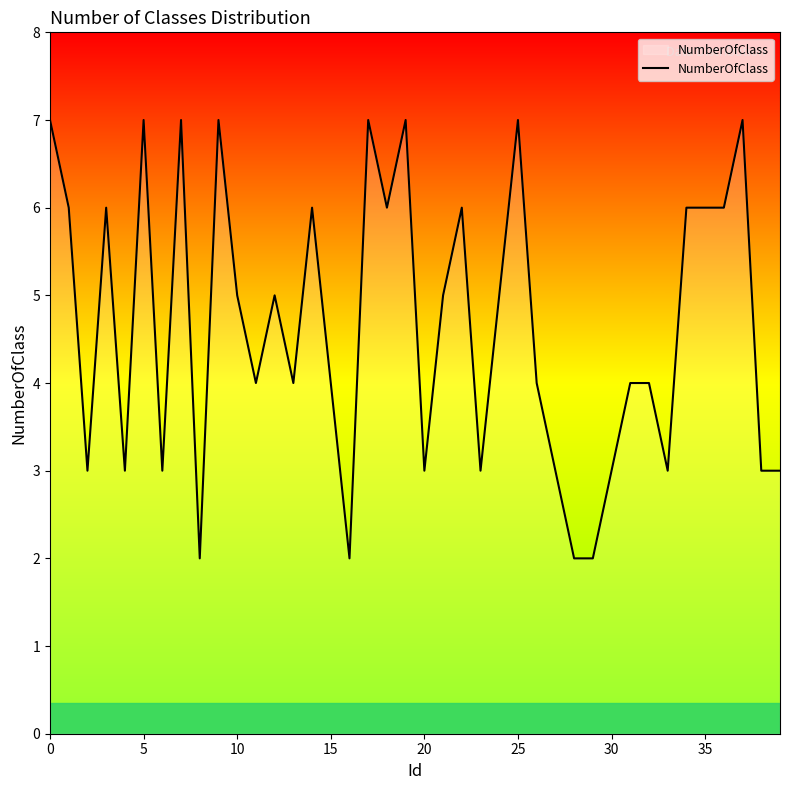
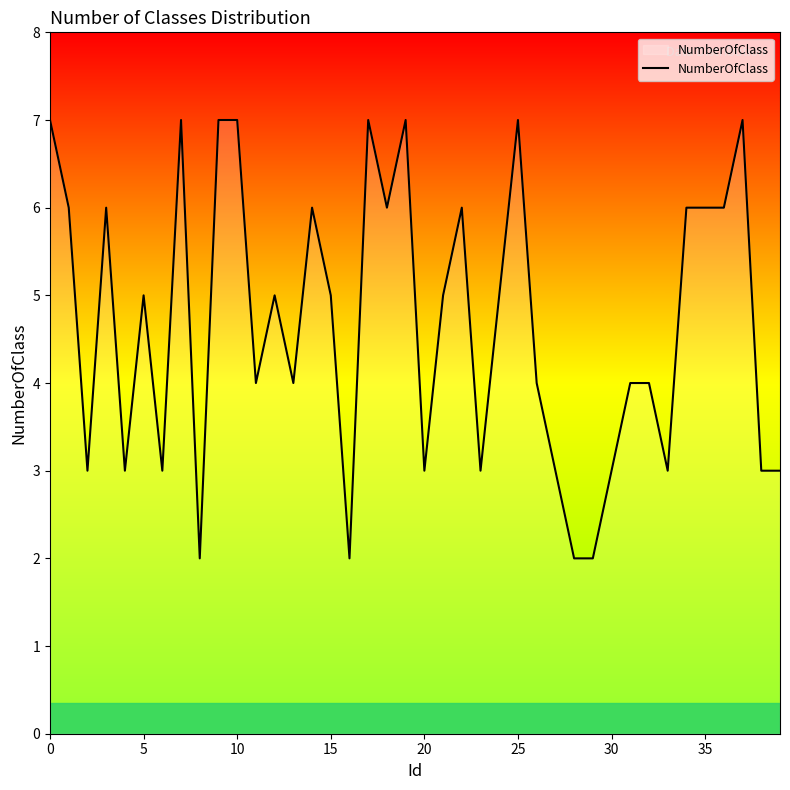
5: 7 -> 5
10: 5 -> 7
15: 4 -> 5
